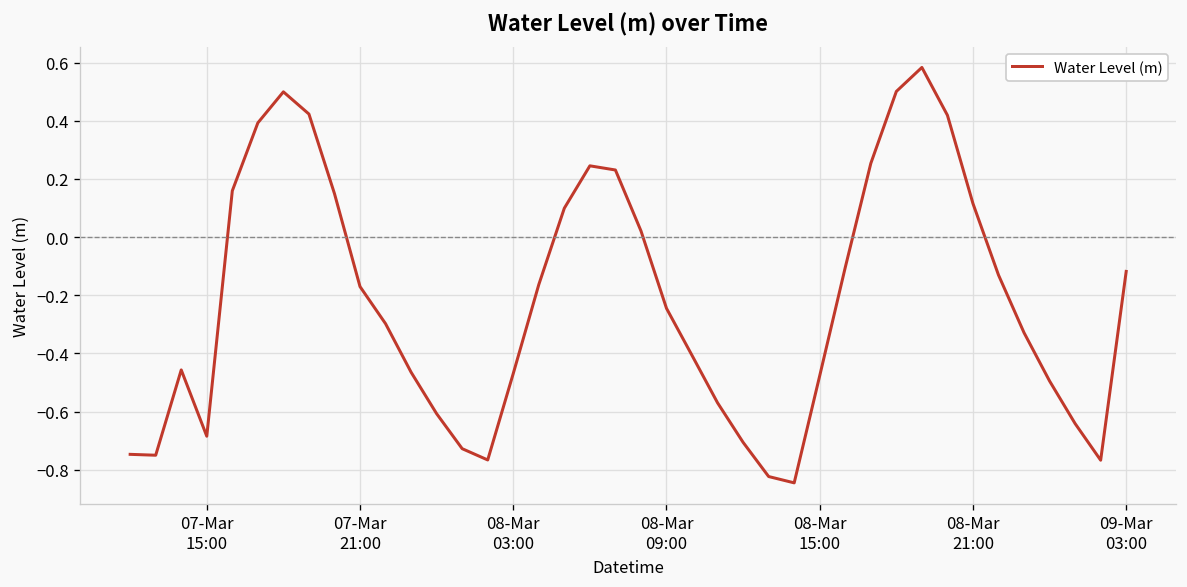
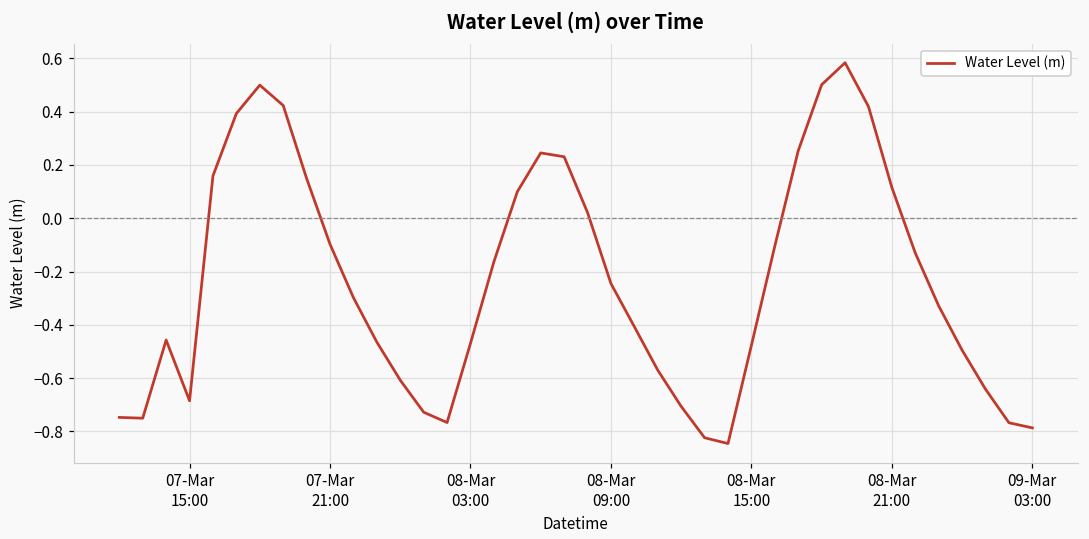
07-Mar 21:00: -0.17 -> -0.10
09-Mar 03:00: -0.12 -> -0.79
